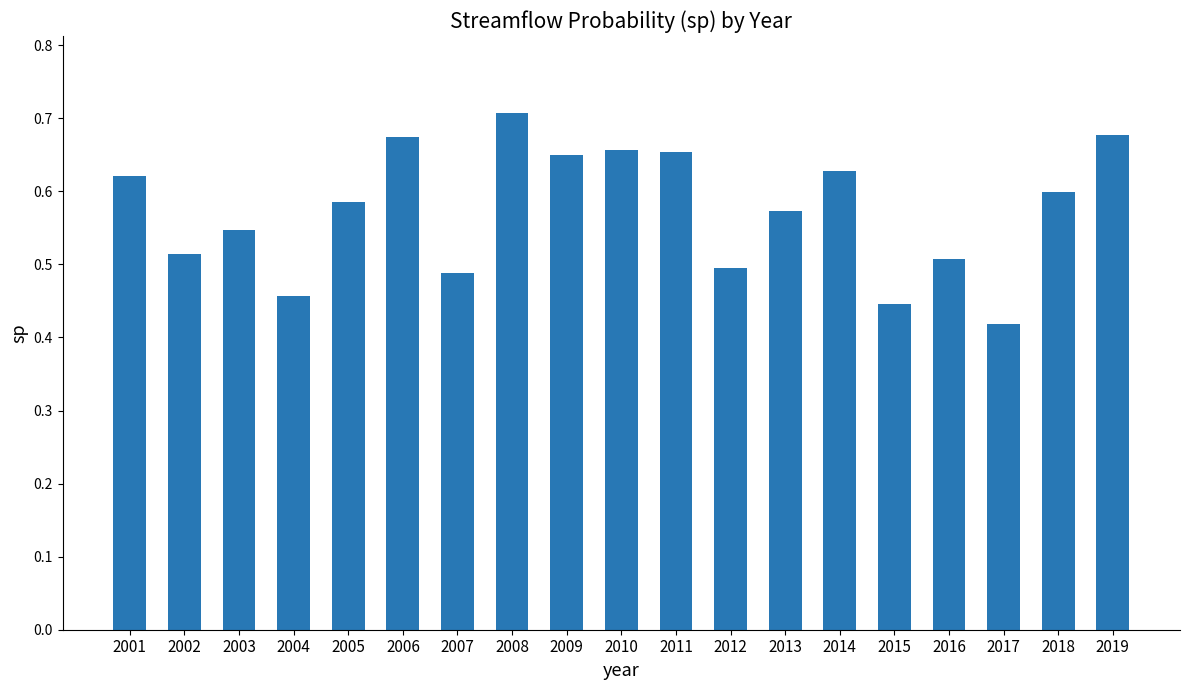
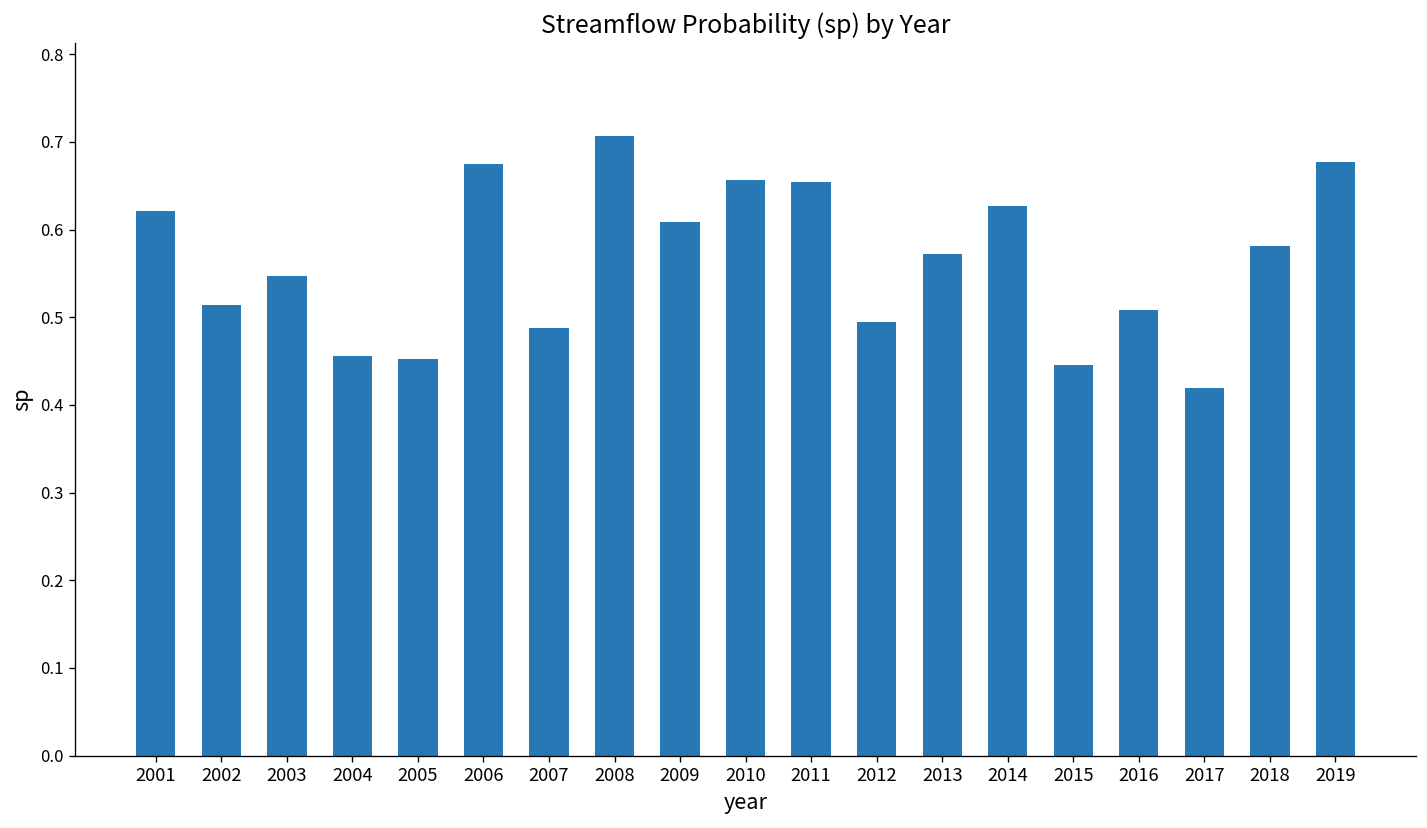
2005: 0.59 -> 0.45
2009: 0.65 -> 0.61
2018: 0.60 -> 0.58
